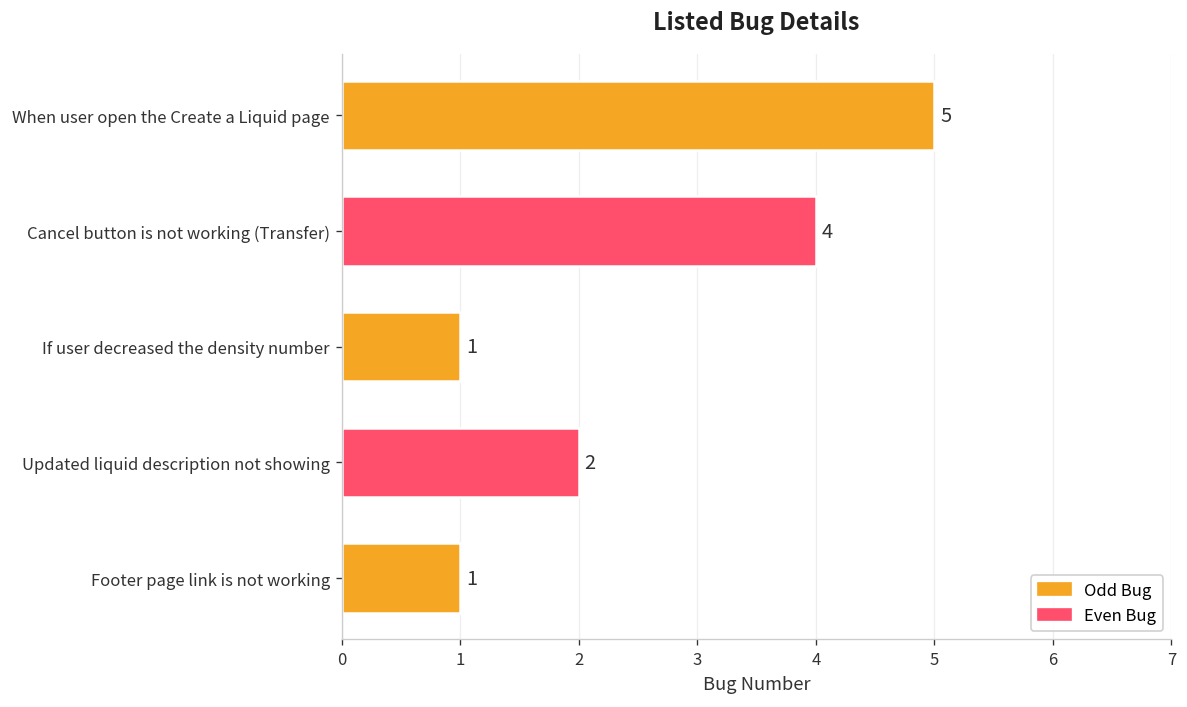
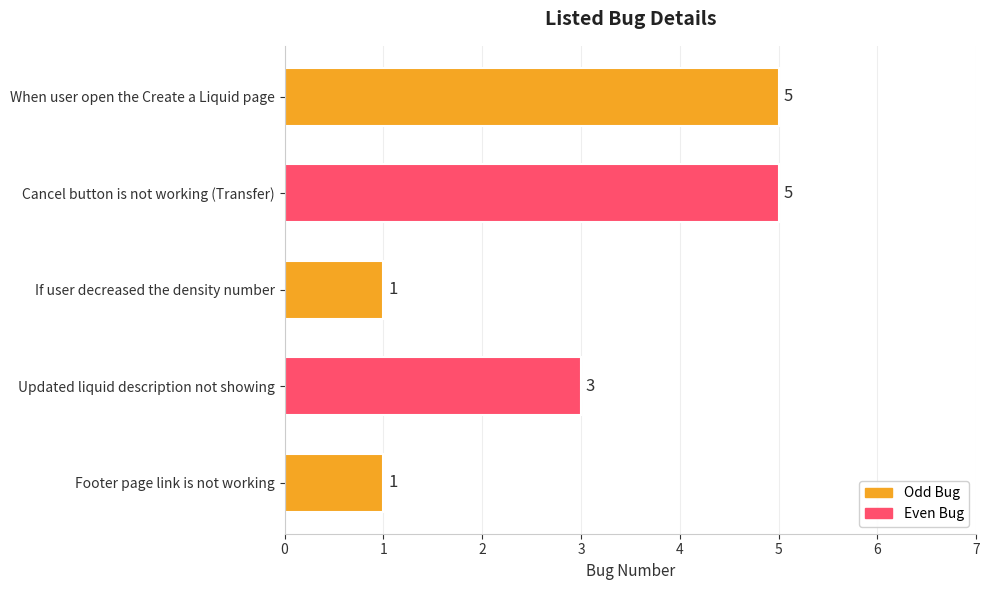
Cancel button is not working (Transfer): 4 -> 5
Updated liquid description not showing: 2 -> 3
